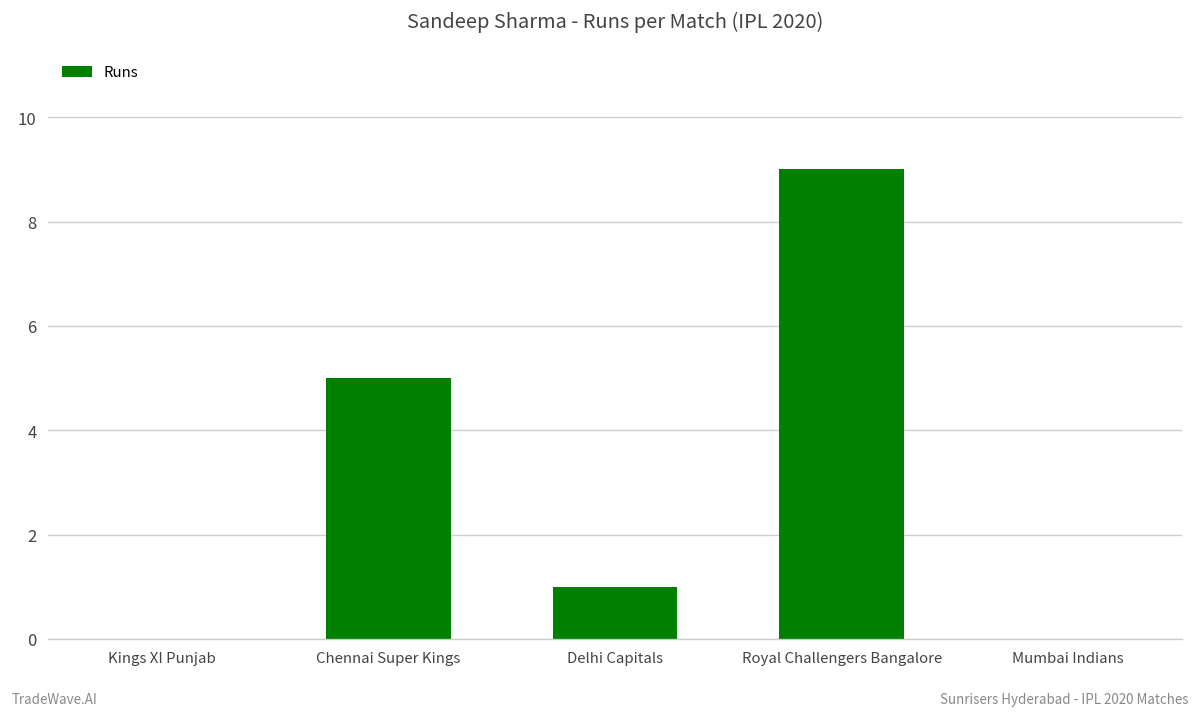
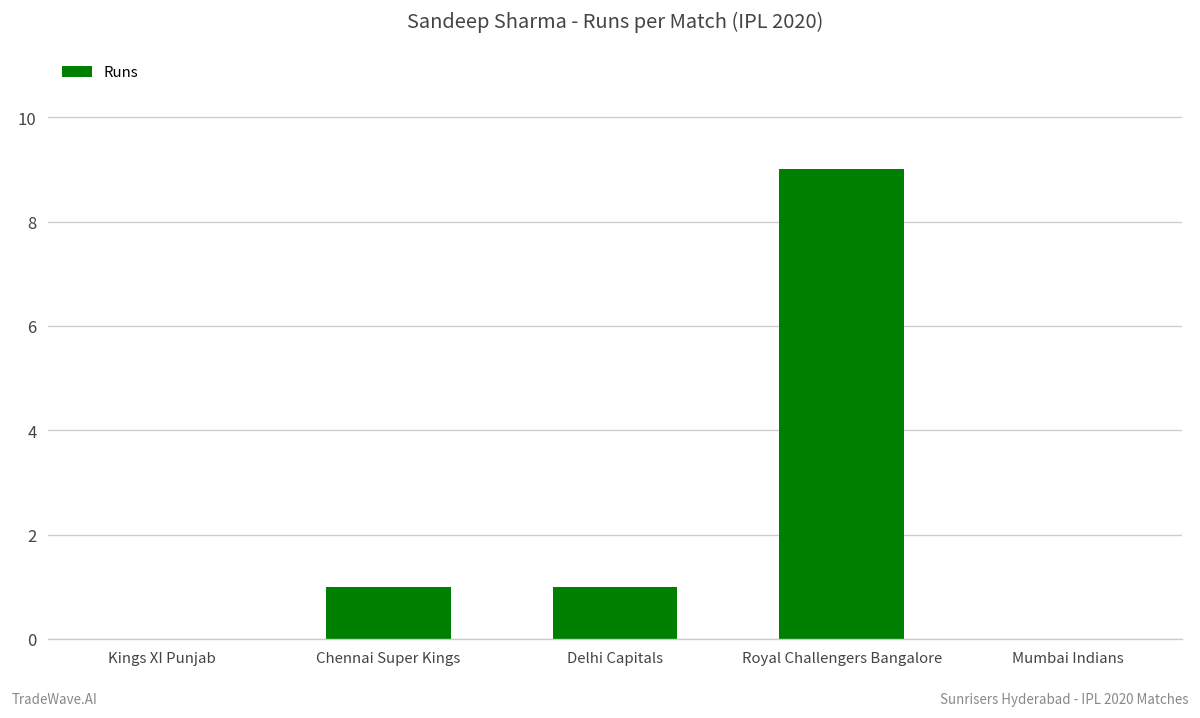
Chennai Super Kings: 5 -> 1
